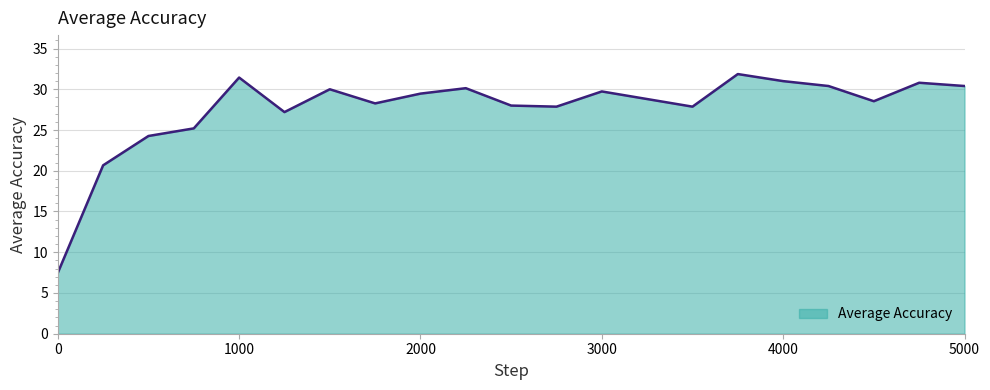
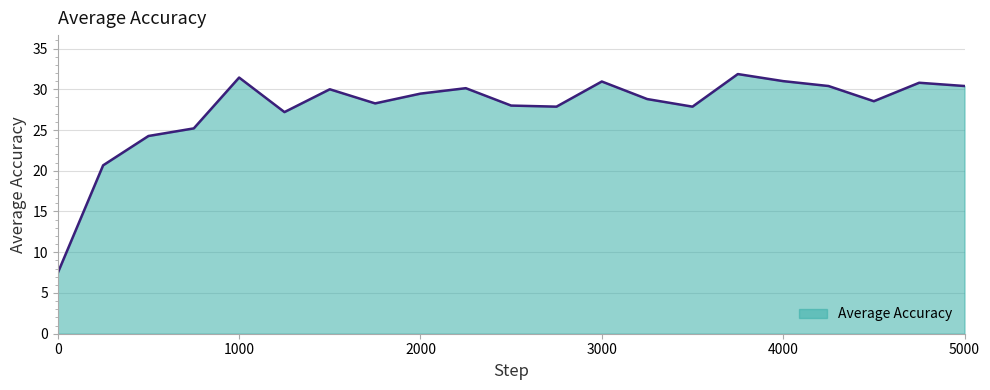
3000: 30 -> 31
